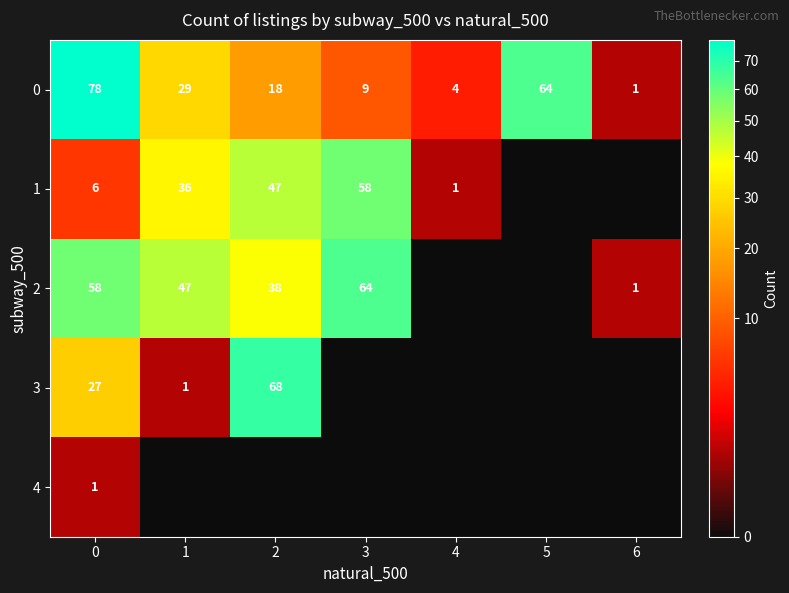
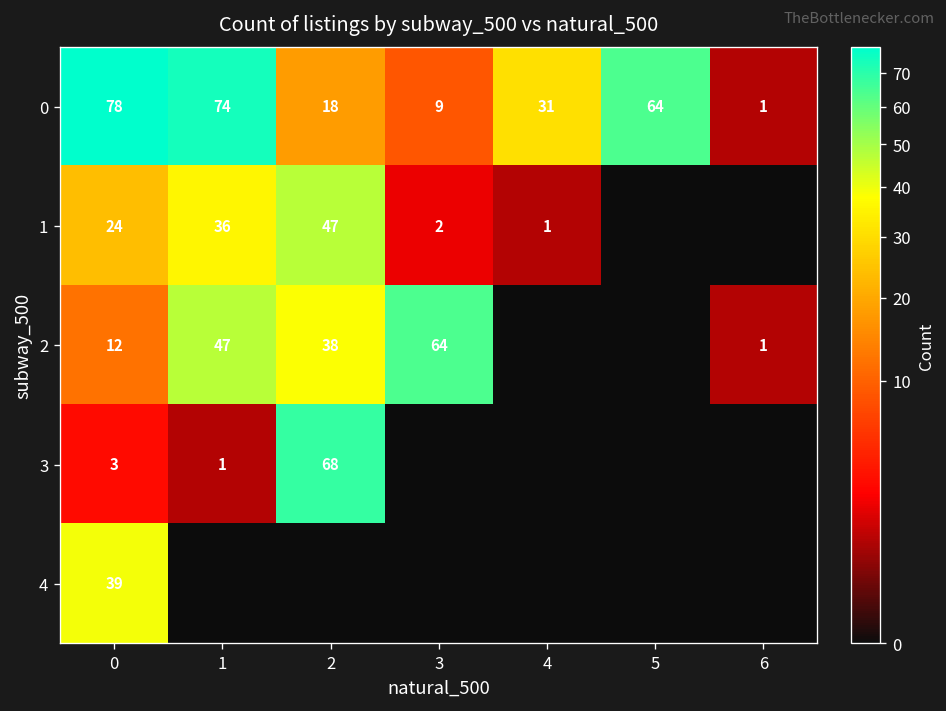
0, 1: 29 -> 74
0, 4: 4 -> 31
1, 0: 6 -> 24
1, 3: 58 -> 2
2, 0: 58 -> 12
3, 0: 27 -> 3
4, 0: 1 -> 39
